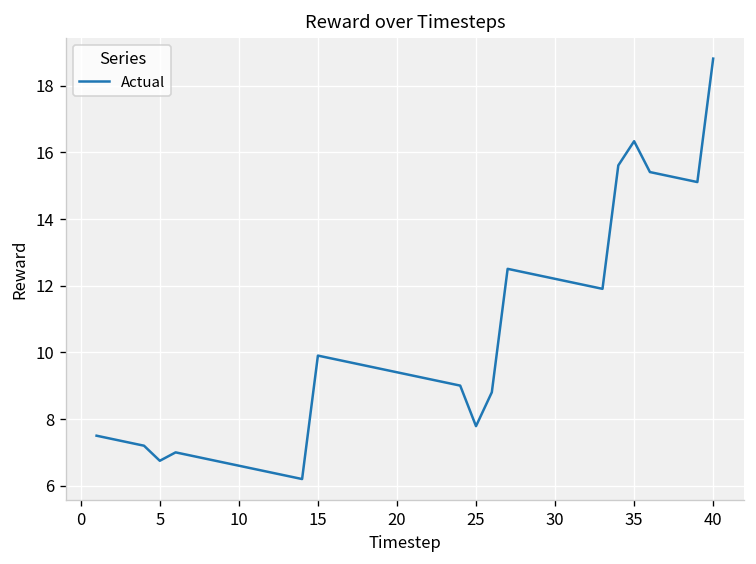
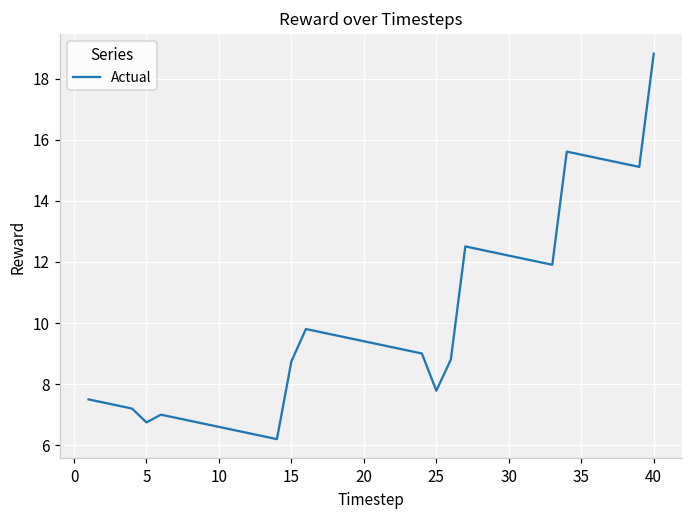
15: 9.9 -> 8.8
35: 16.3 -> 15.5
